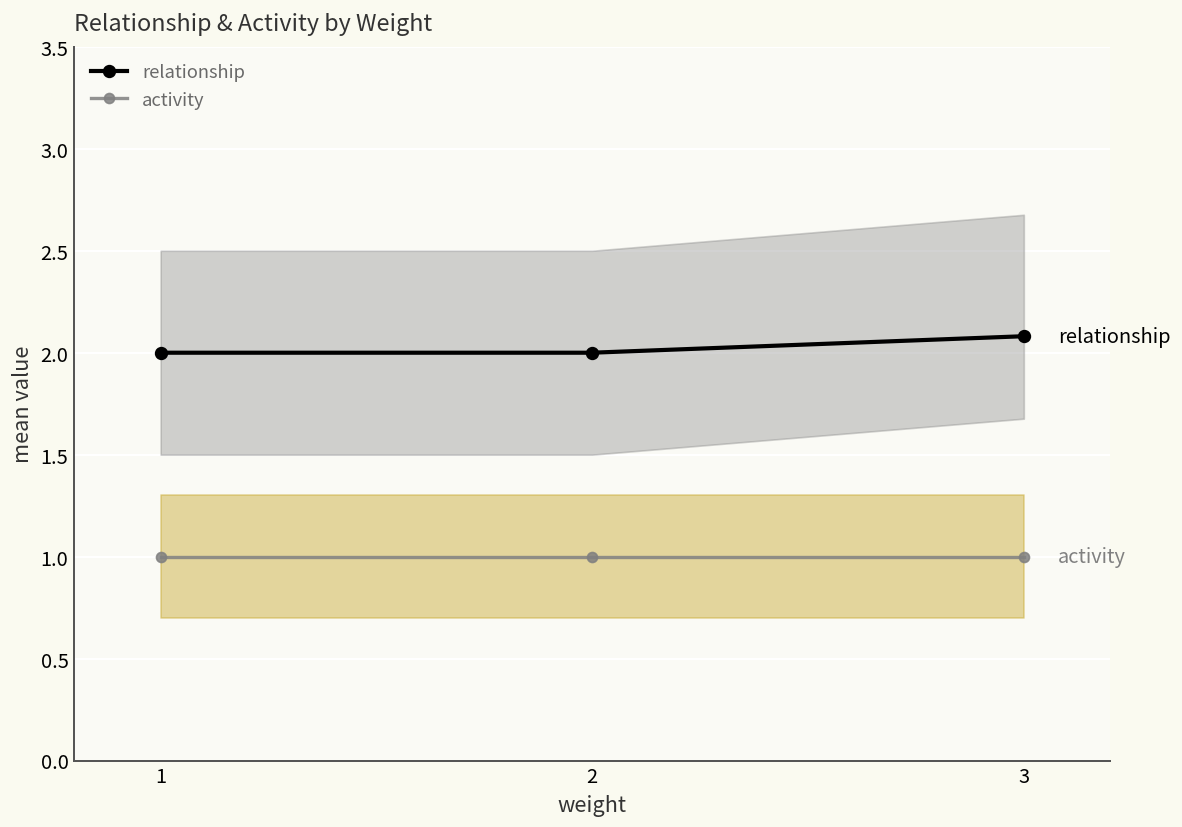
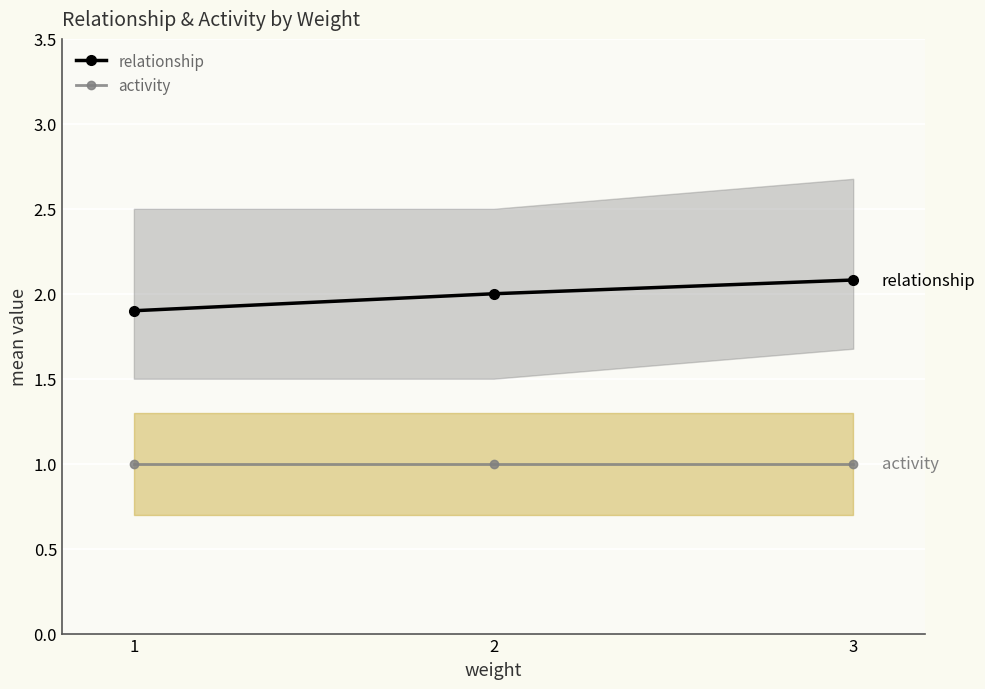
relationship, 1: 2.0 -> 1.9
